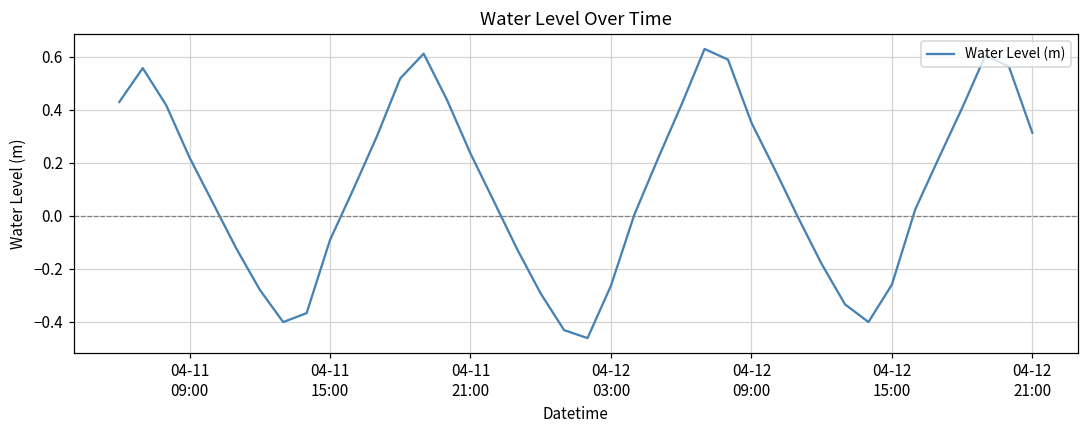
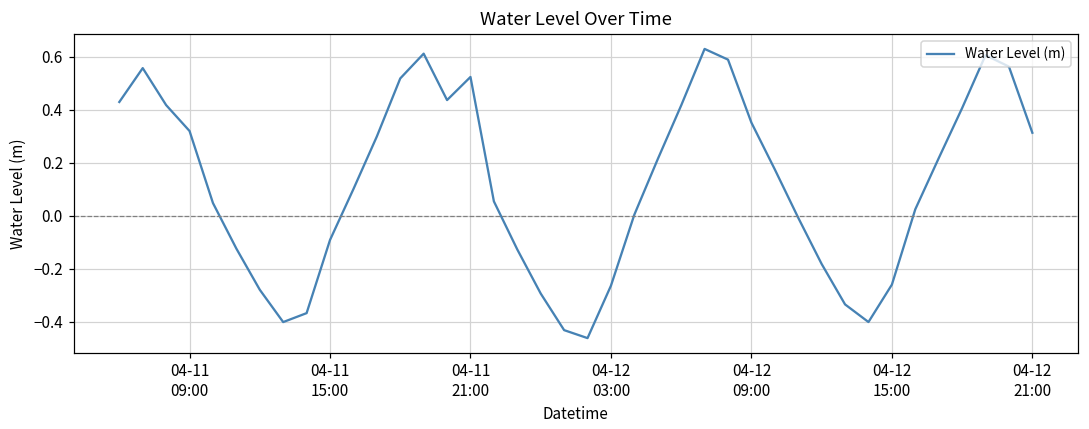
04-11 09:00: 0.22 -> 0.32
04-11 21:00: 0.23 -> 0.52
